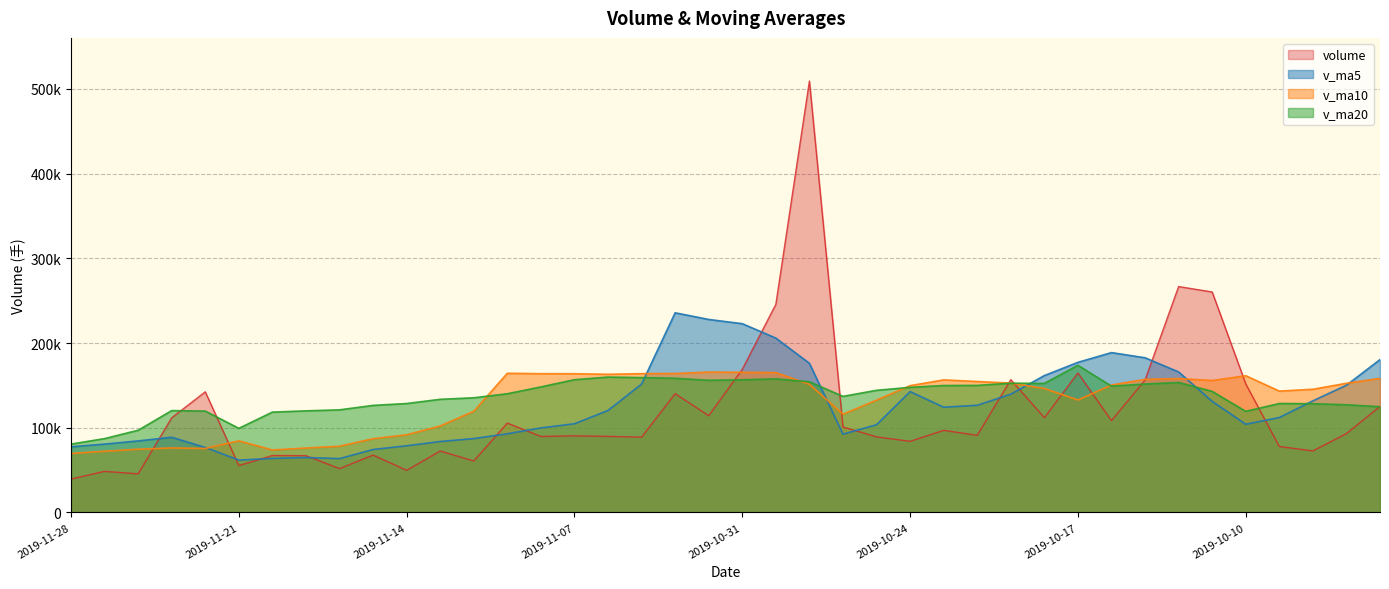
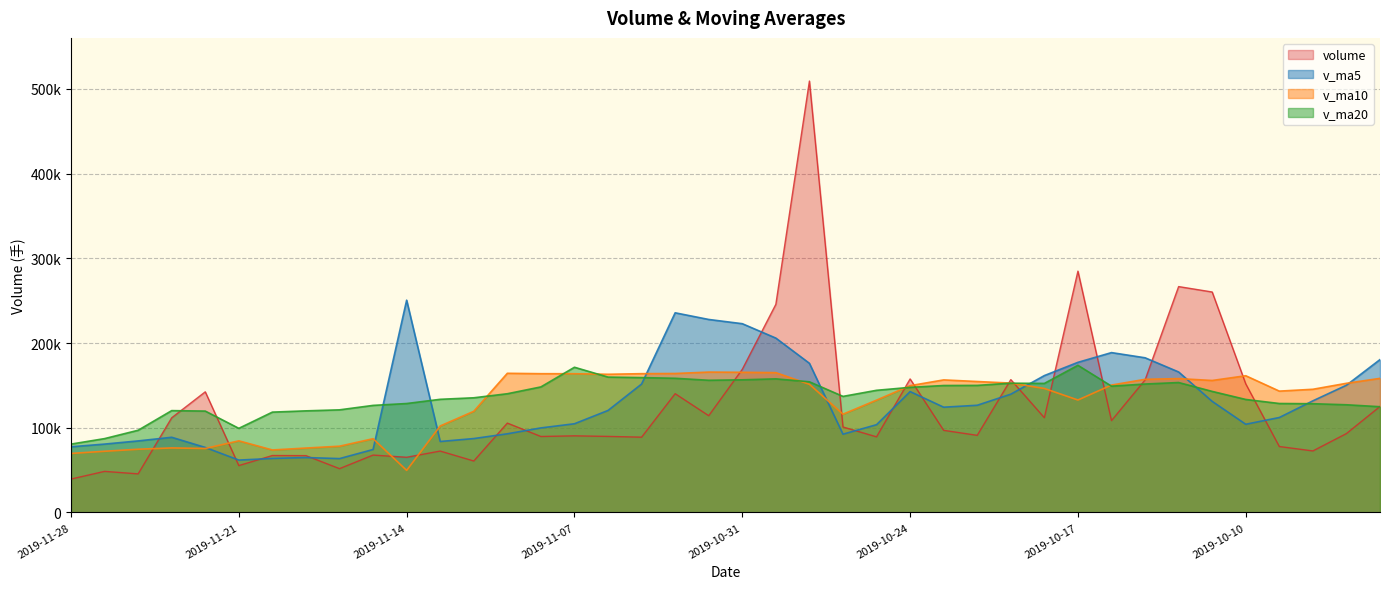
volume, 2019-11-14: 50000 -> 70000
v_ma5, 2019-11-14: 80000 -> 250000
v_ma10, 2019-11-14: 90000 -> 50000
v_ma20, 2019-11-07: 160000 -> 170000
volume, 2019-10-24: 80000 -> 160000
volume, 2019-10-17: 160000 -> 280000
v_ma20, 2019-10-10: 120000 -> 130000
